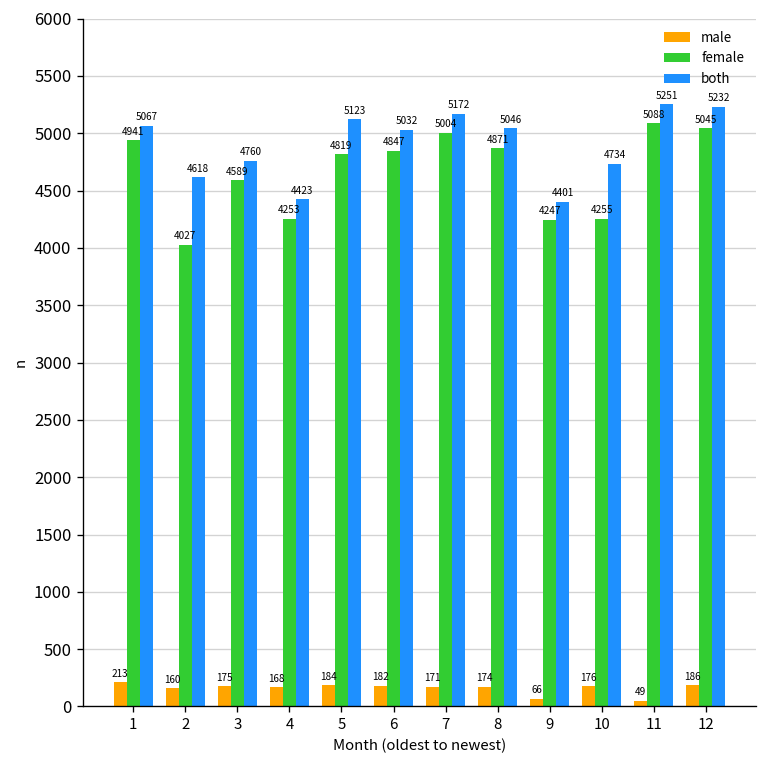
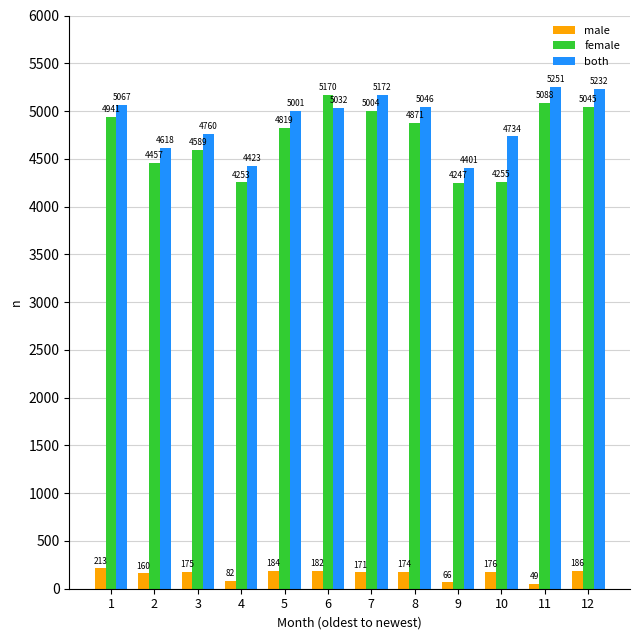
female, 2: 4027 -> 4457
male, 4: 168 -> 82
both, 5: 5123 -> 5001
female, 6: 4847 -> 5170
